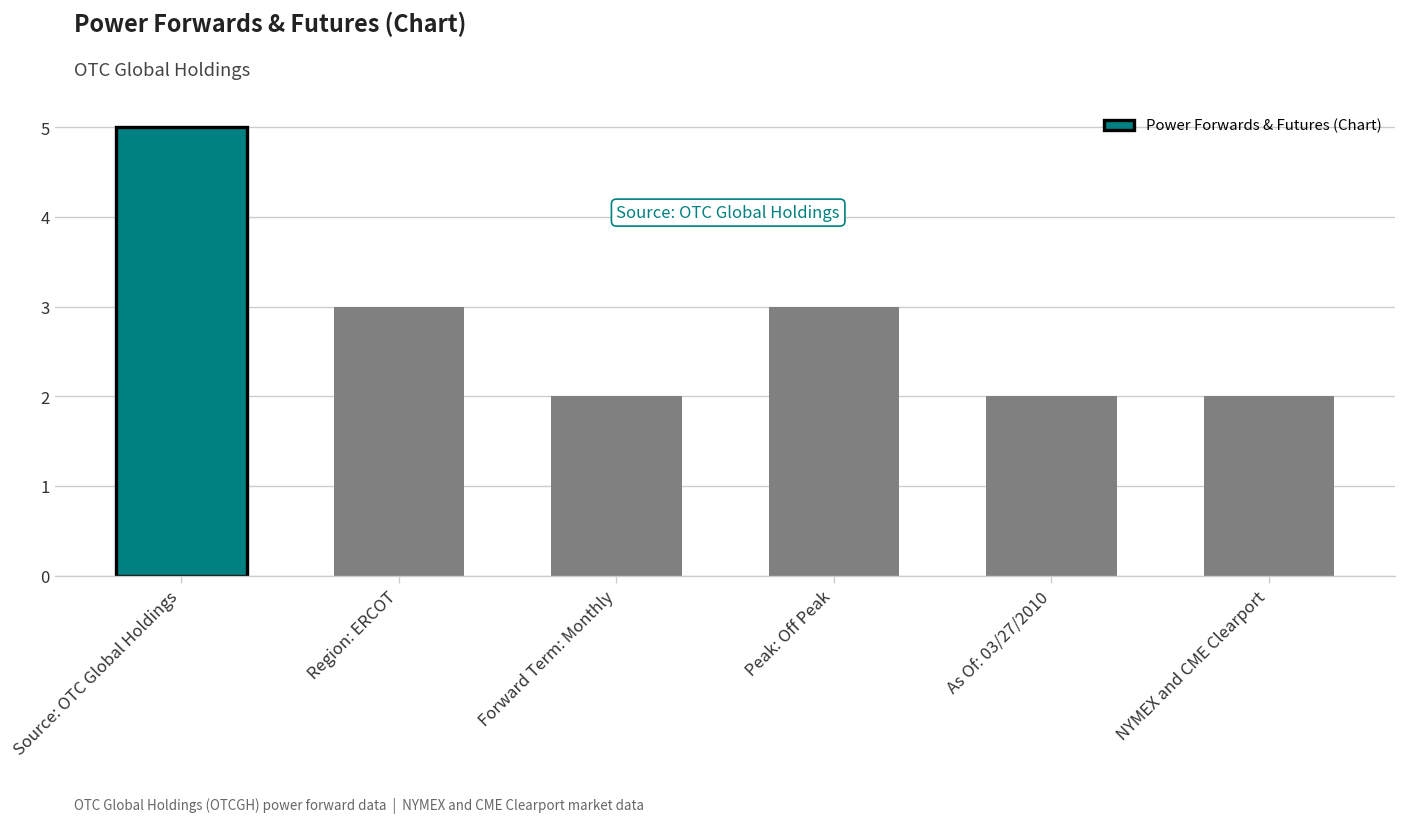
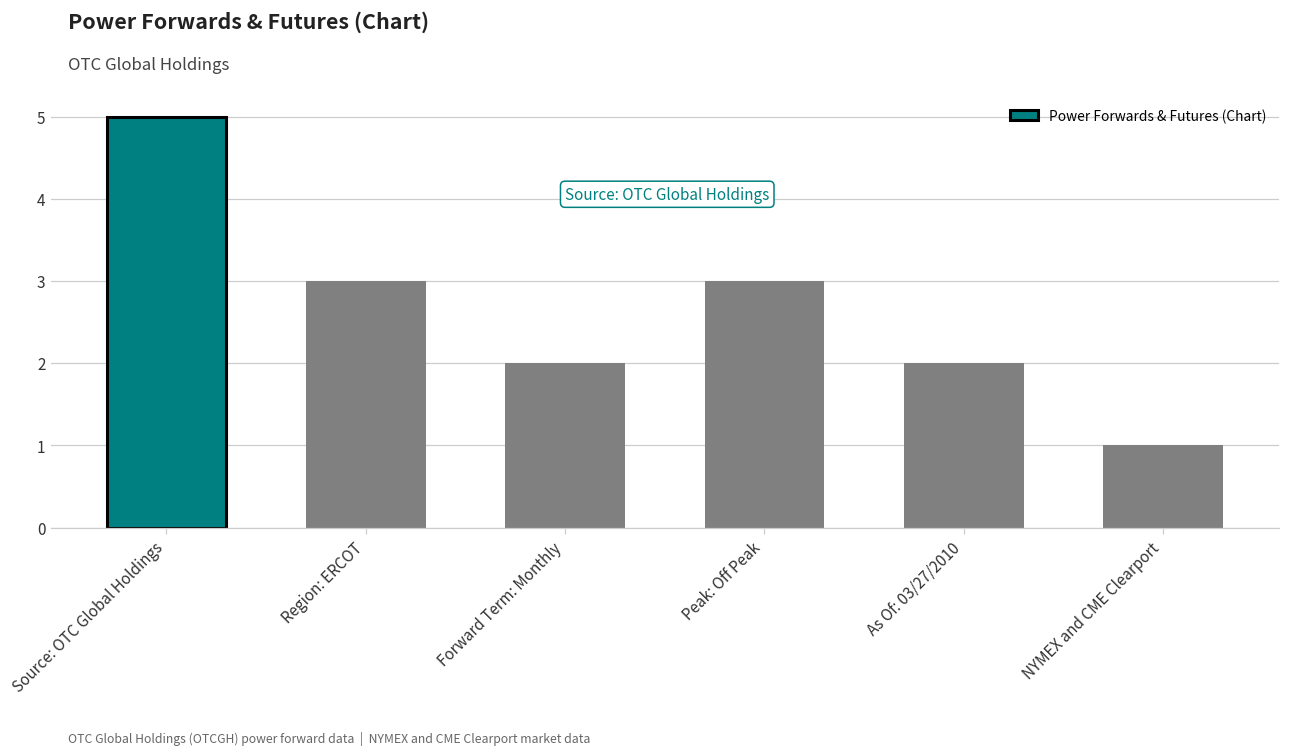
NYMEX and CME Clearport: 2 -> 1
